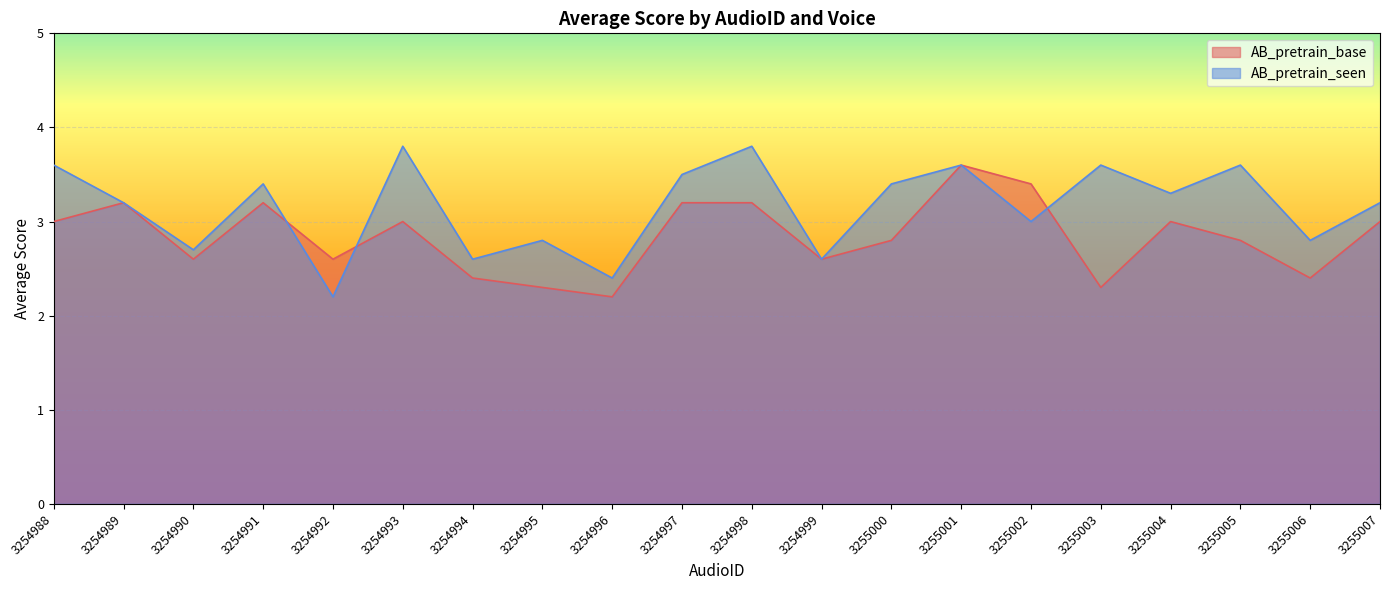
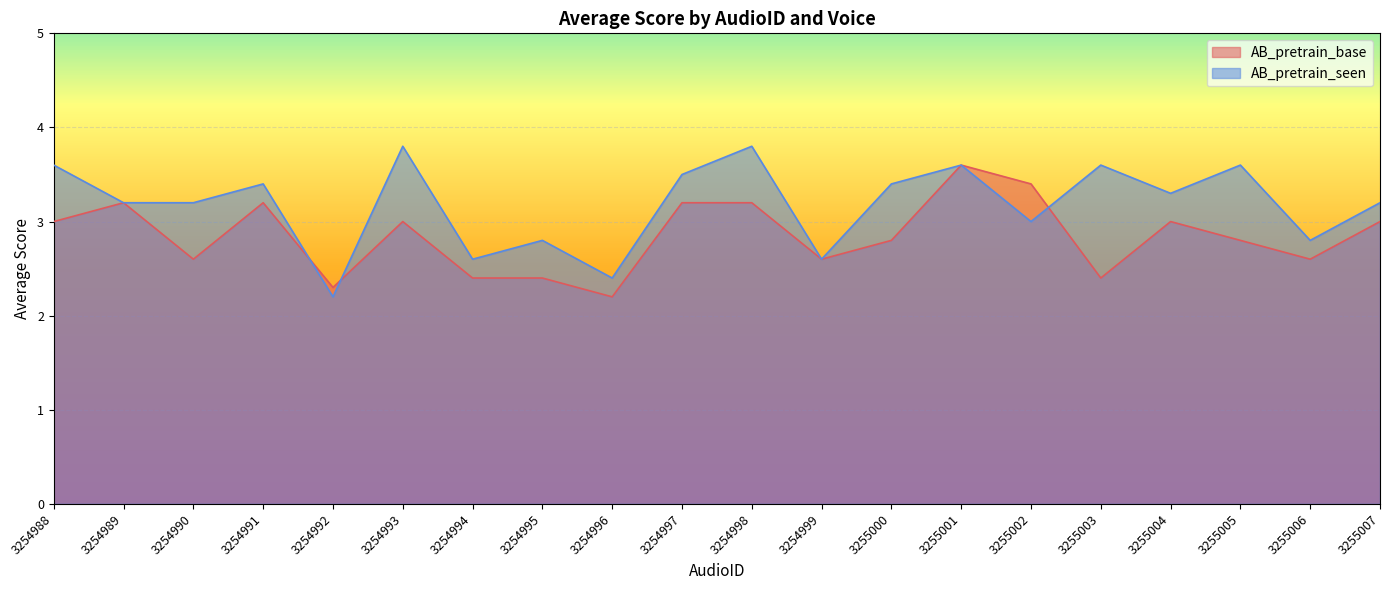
AB_pretrain_seen, 3254990: 2.7 -> 3.2
AB_pretrain_base, 3254992: 2.6 -> 2.3
AB_pretrain_base, 3254995: 2.3 -> 2.4
AB_pretrain_base, 3255003: 2.3 -> 2.4
AB_pretrain_base, 3255006: 2.4 -> 2.6
